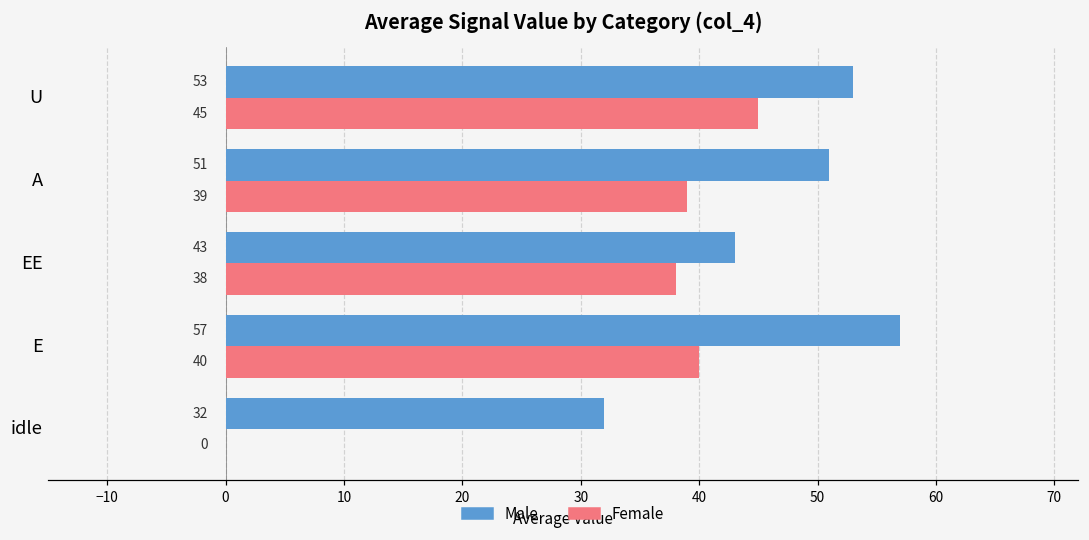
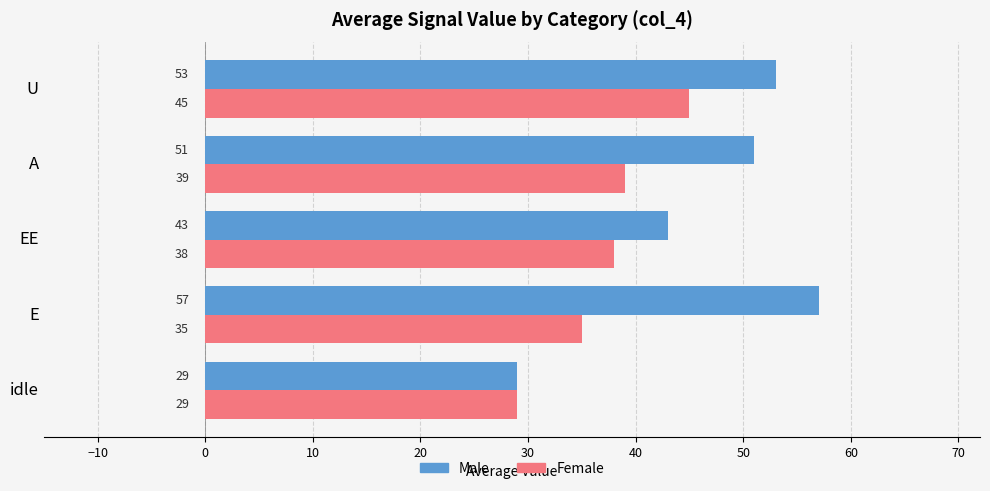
Female, E: 40 -> 35
Male, idle: 32 -> 29
Female, idle: 0 -> 29
